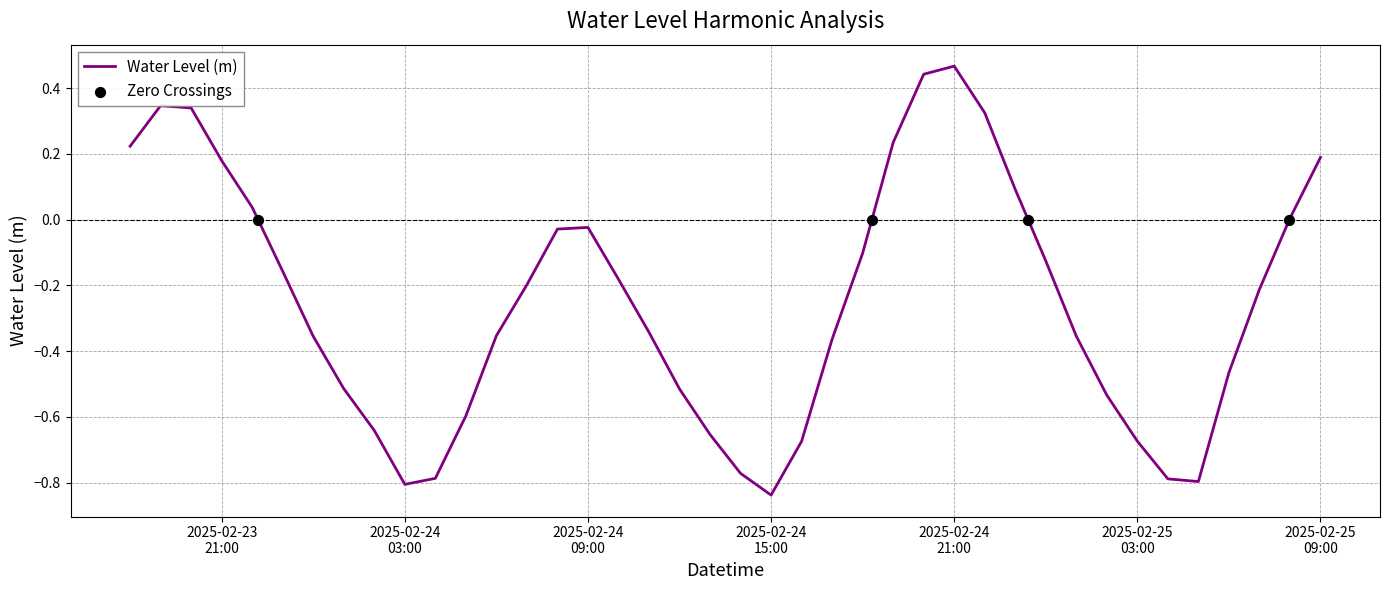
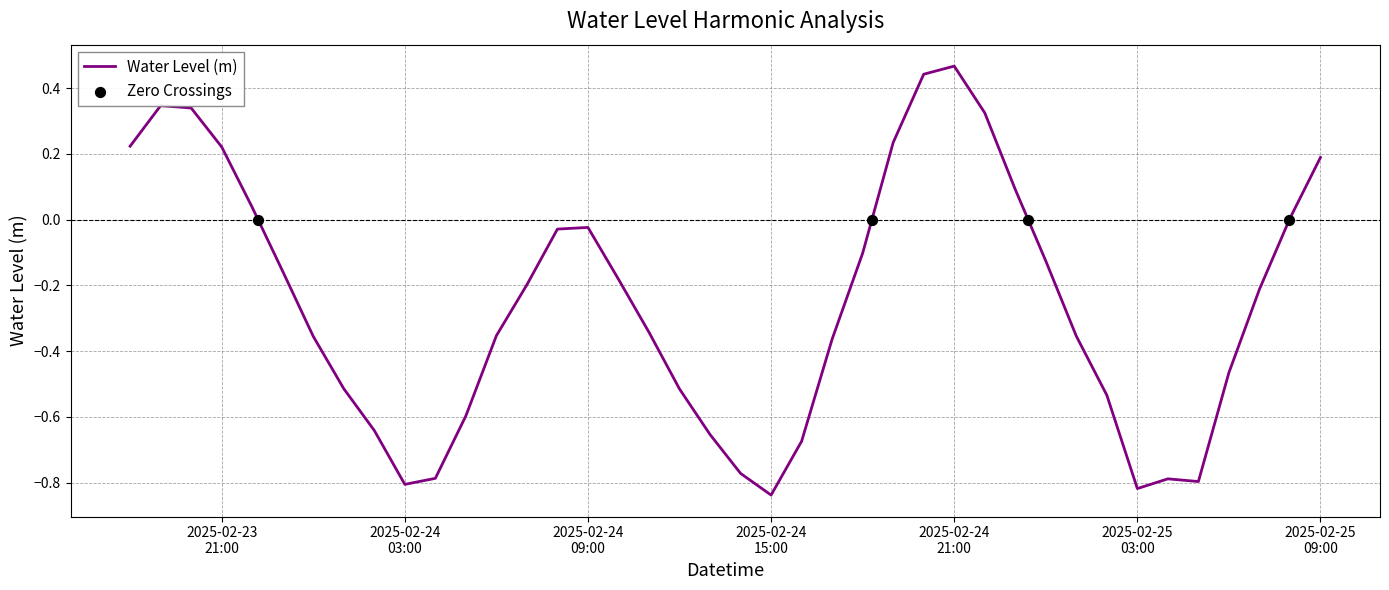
Water Level (m), 2025-02-23 21:00: 0.18 -> 0.22
Water Level (m), 2025-02-25 03:00: -0.67 -> -0.82
